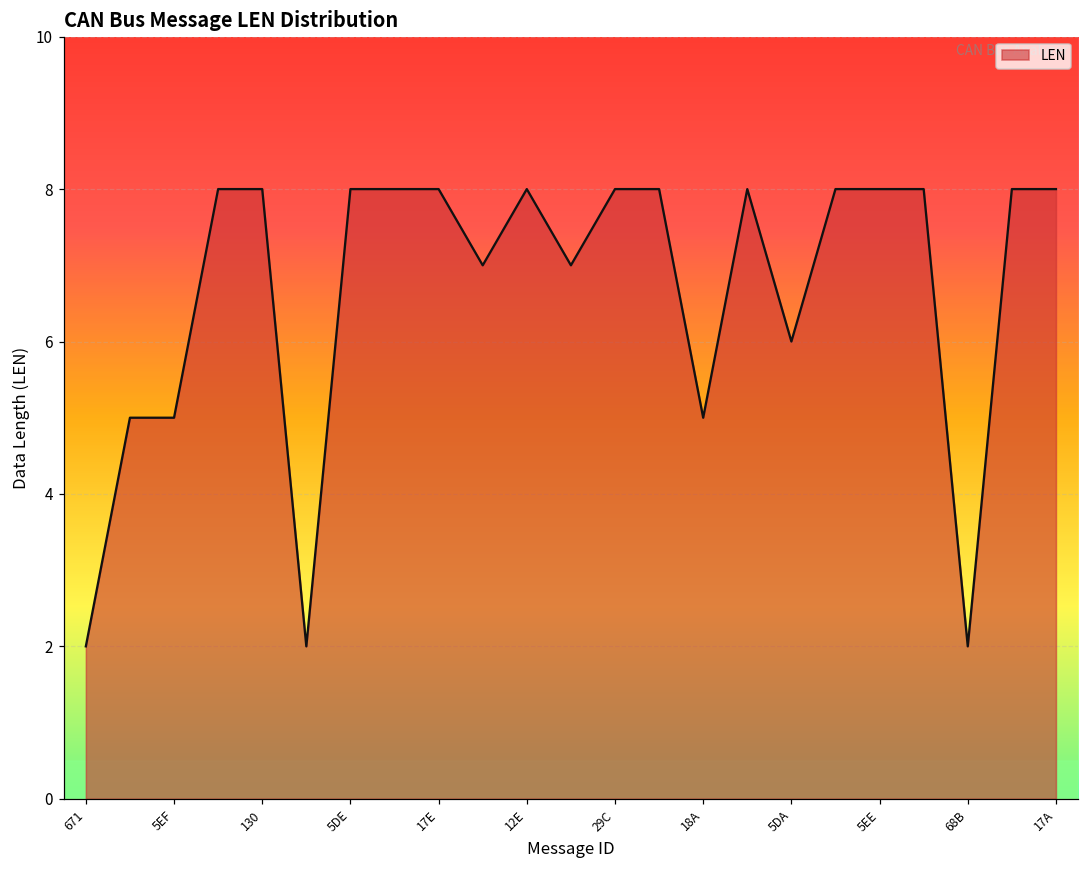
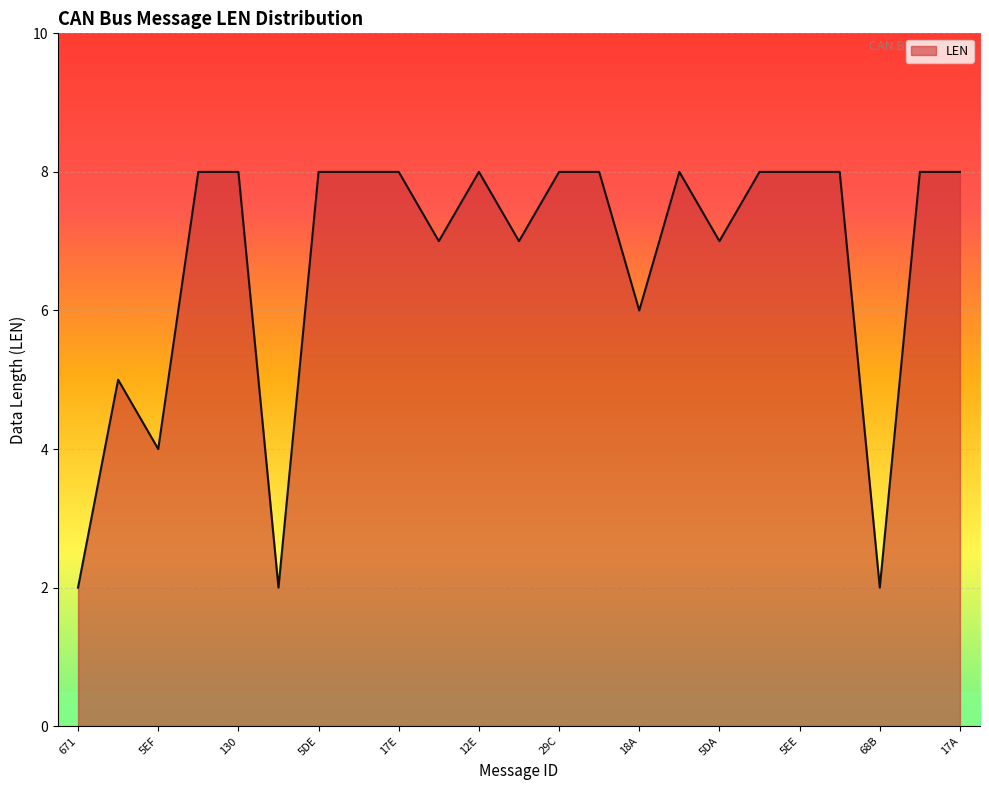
5EF: 5 -> 4
18A: 5 -> 6
5DA: 6 -> 7
